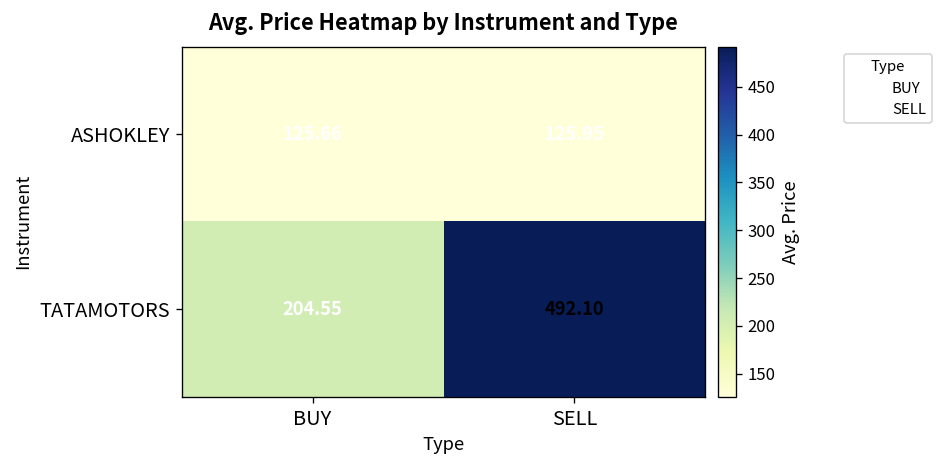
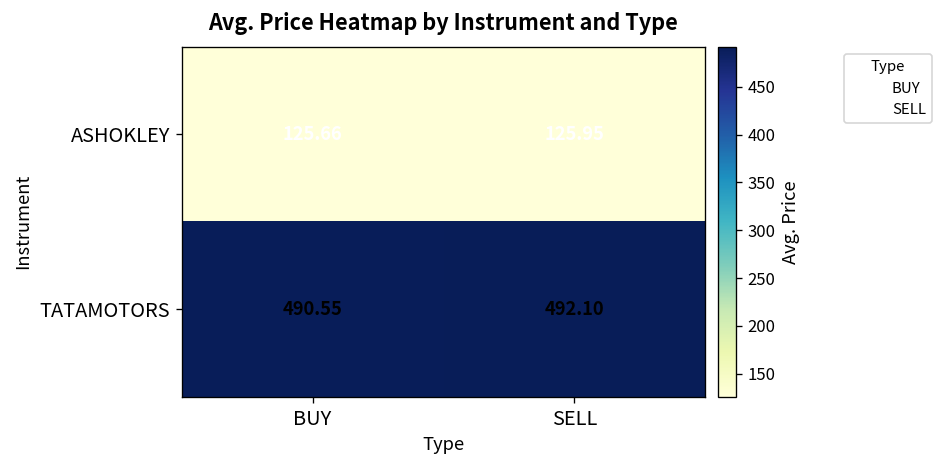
TATAMOTORS, BUY: 204.55 -> 490.55
